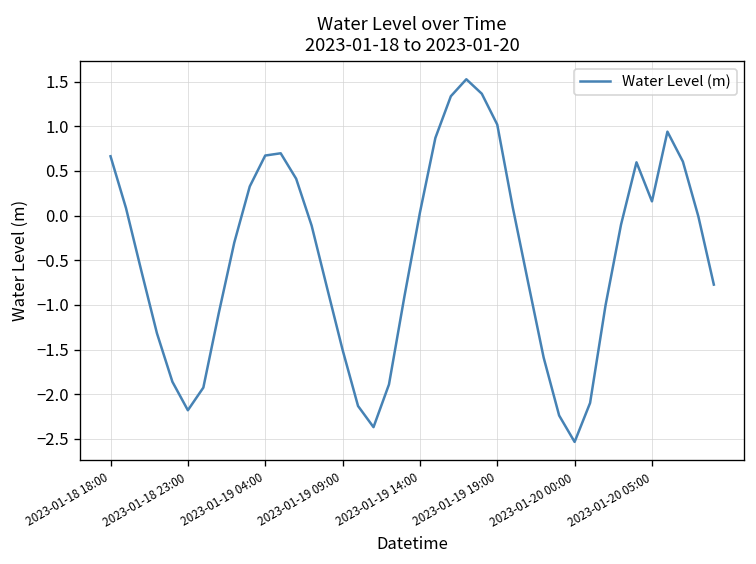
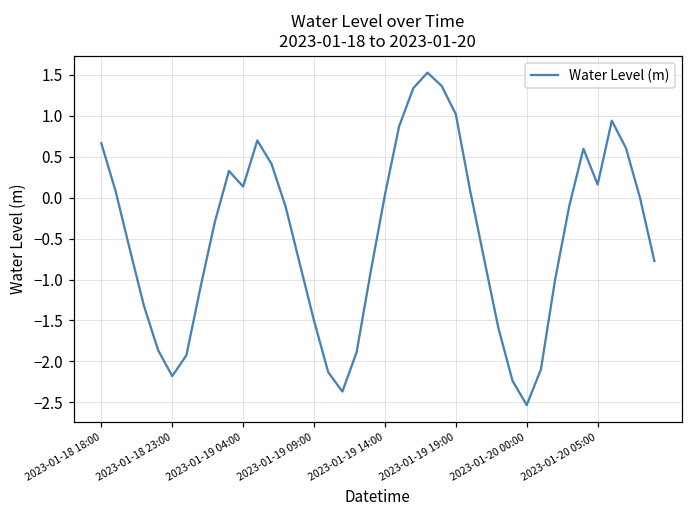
2023-01-19 04:00: 0.7 -> 0.1
